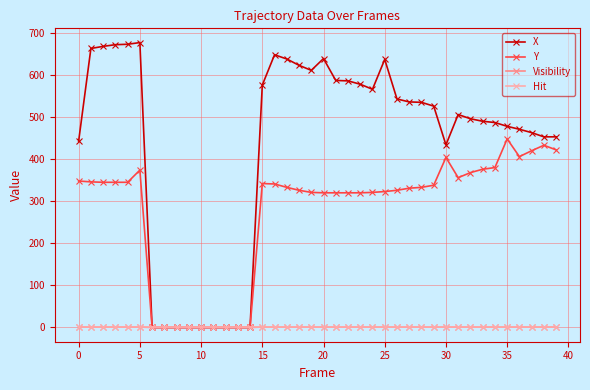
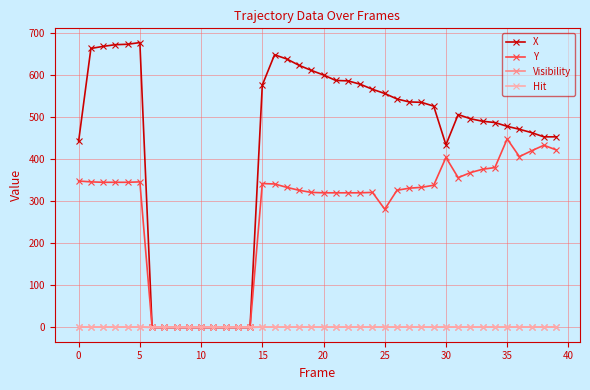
Y, 5: 370 -> 350
X, 20: 640 -> 600
X, 25: 640 -> 560
Y, 25: 320 -> 280
